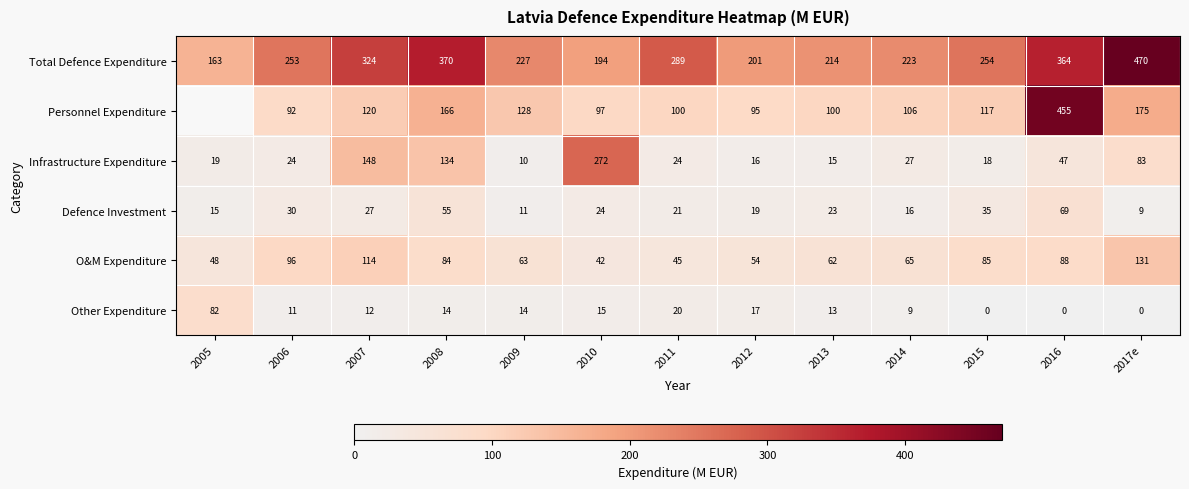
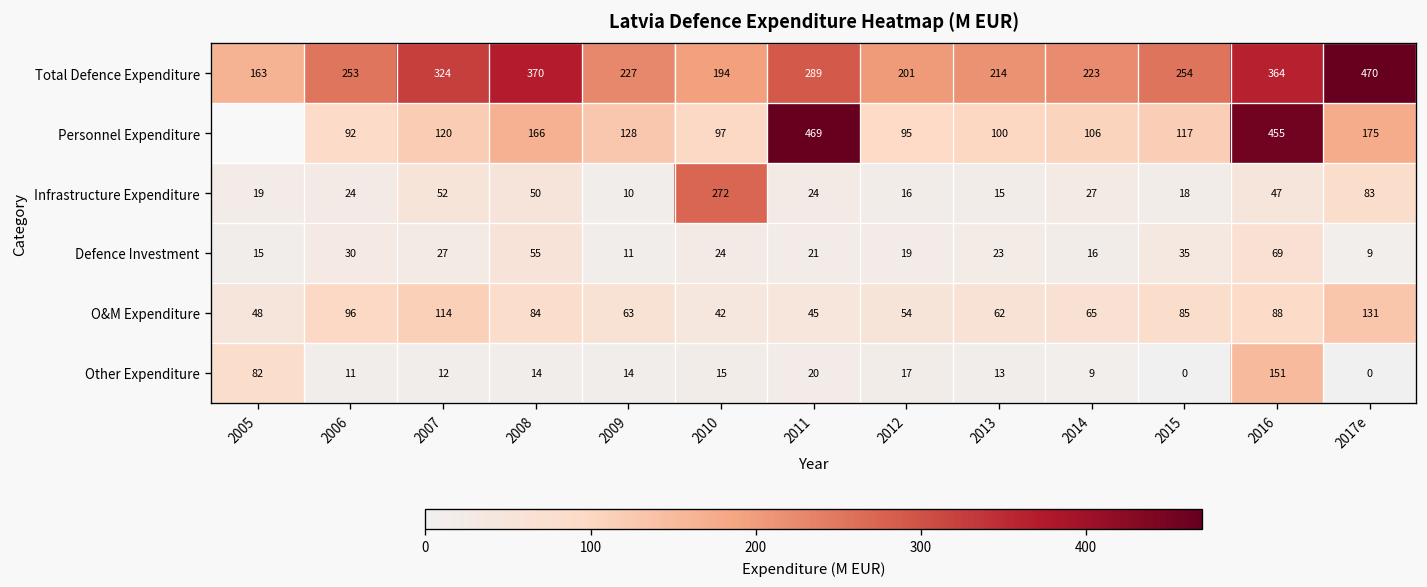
Personnel Expenditure, 2011: 100 -> 469
Infrastructure Expenditure, 2007: 148 -> 52
Infrastructure Expenditure, 2008: 134 -> 50
Other Expenditure, 2016: 0 -> 151
